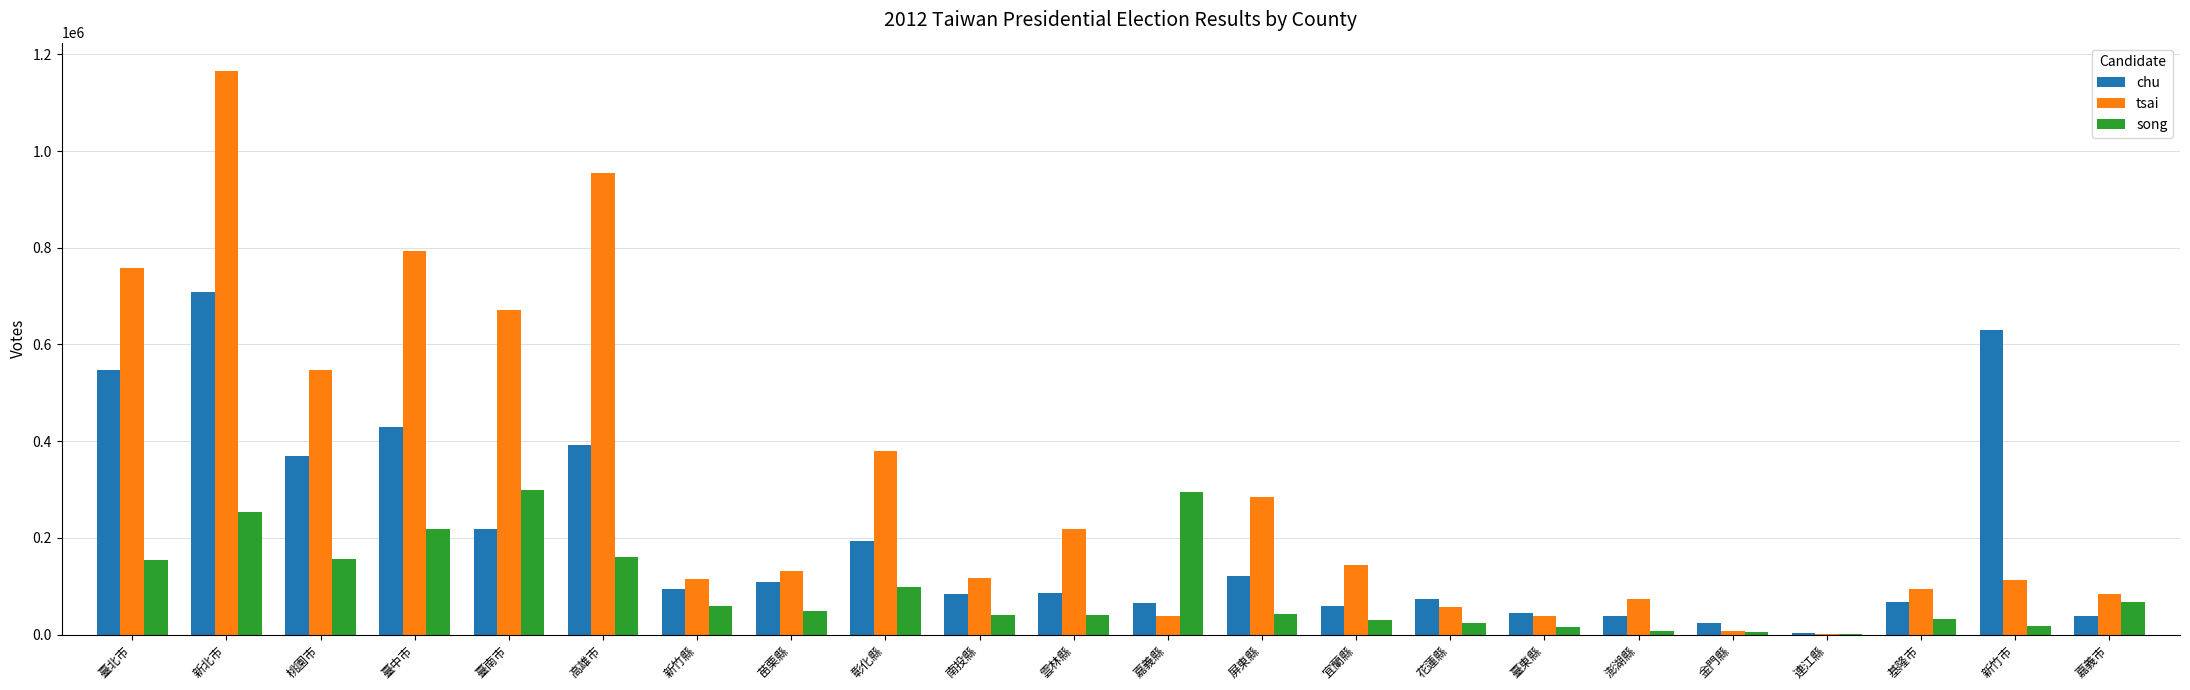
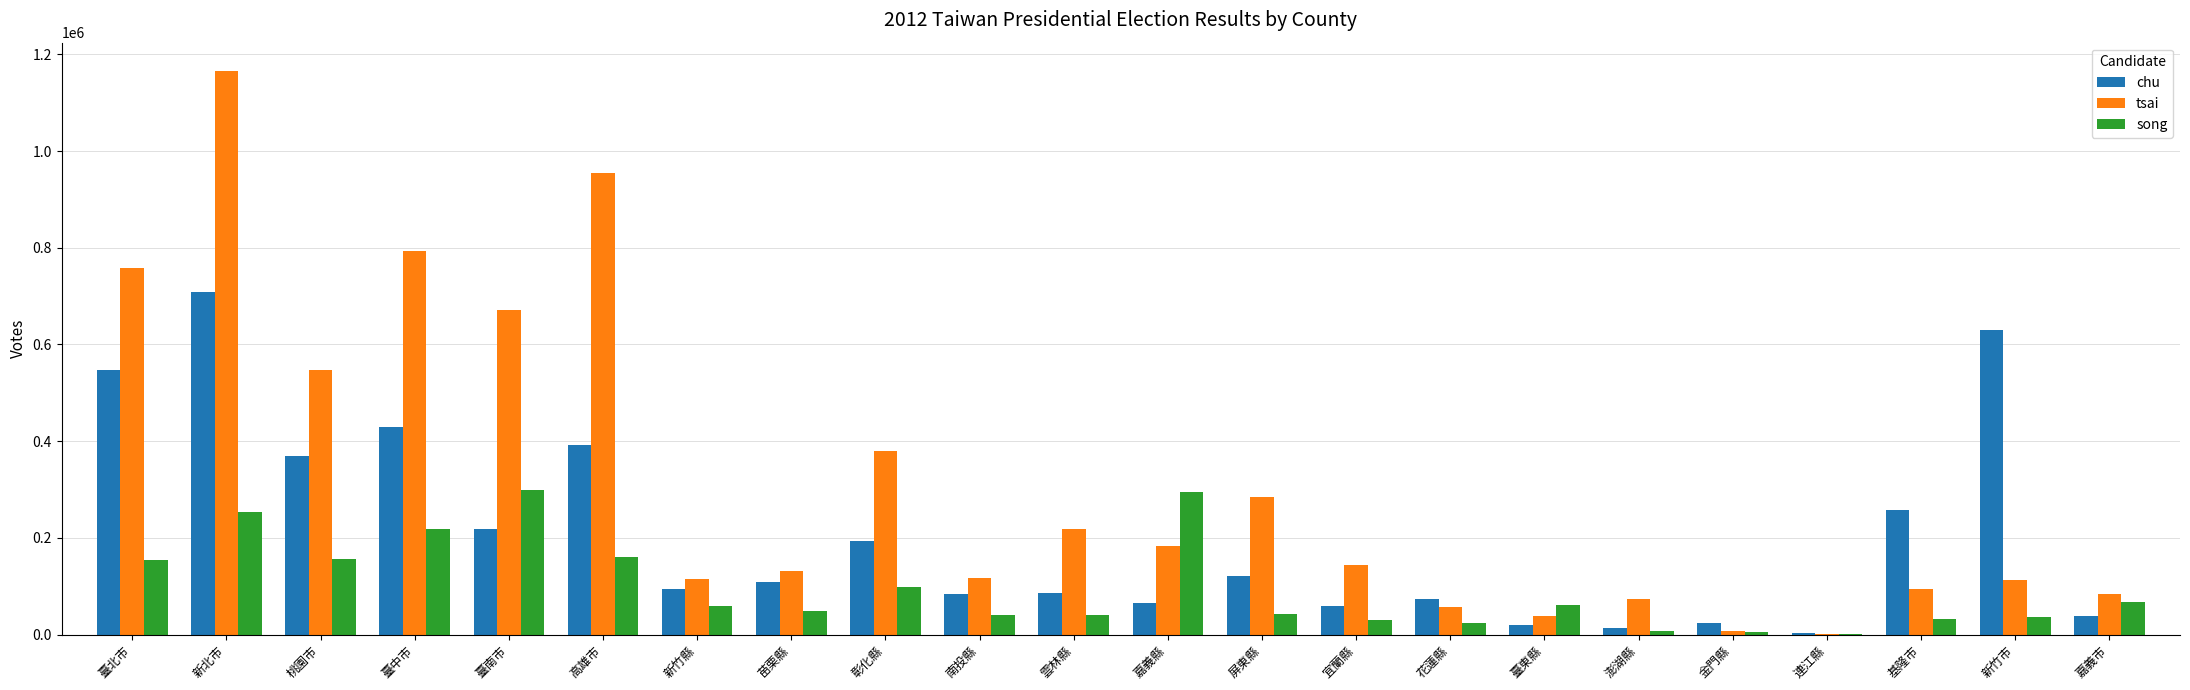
tsai, 嘉義縣: 40000 -> 180000
chu, 臺東縣: 40000 -> 20000
song, 臺東縣: 20000 -> 60000
chu, 澎湖縣: 40000 -> 10000
chu, 基隆市: 70000 -> 260000
song, 新竹市: 20000 -> 40000
